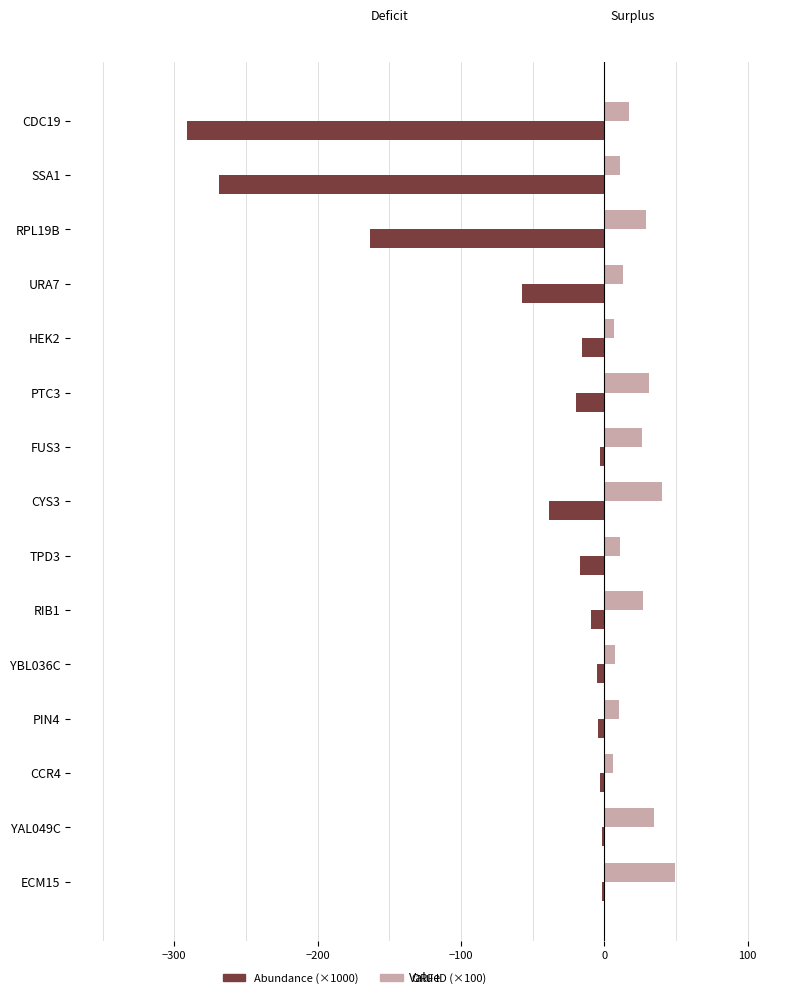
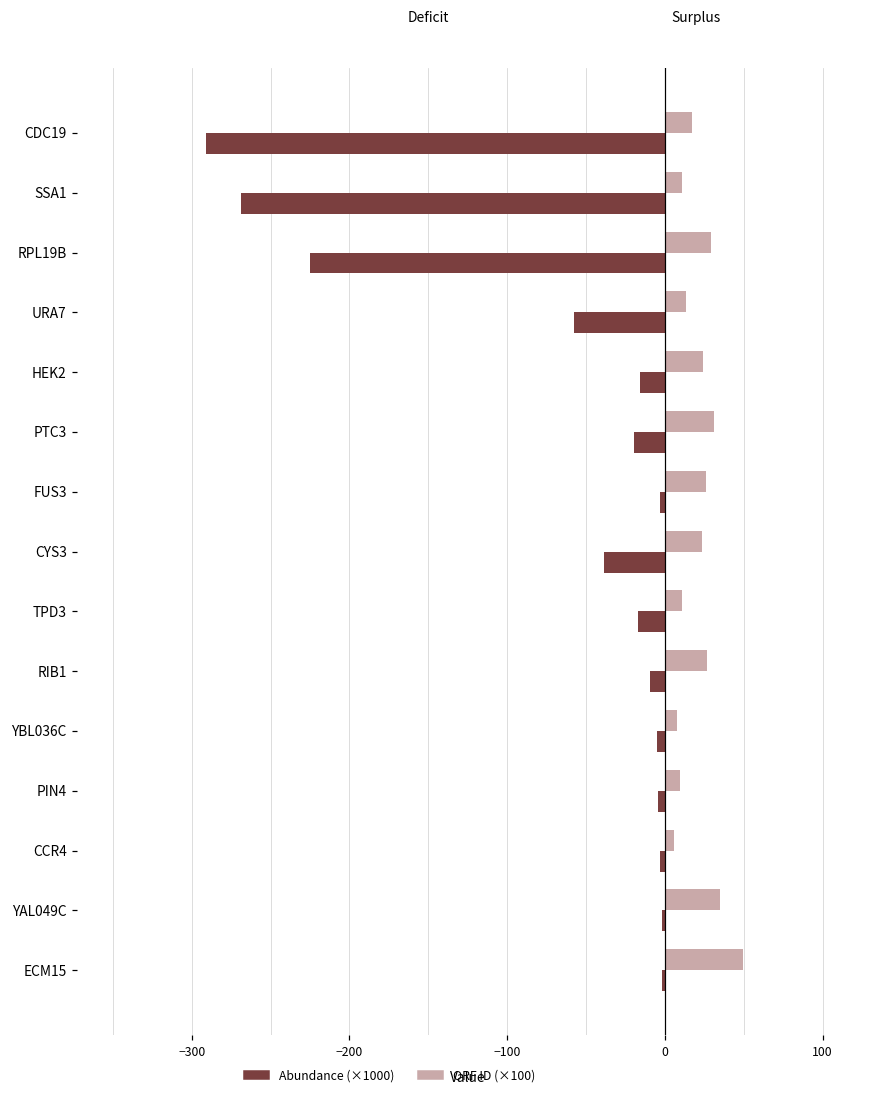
Abundance (×1000), RPL19B: -163 -> -225
ORF ID (×100), HEK2: 7 -> 24
ORF ID (×100), CYS3: 40 -> 23
